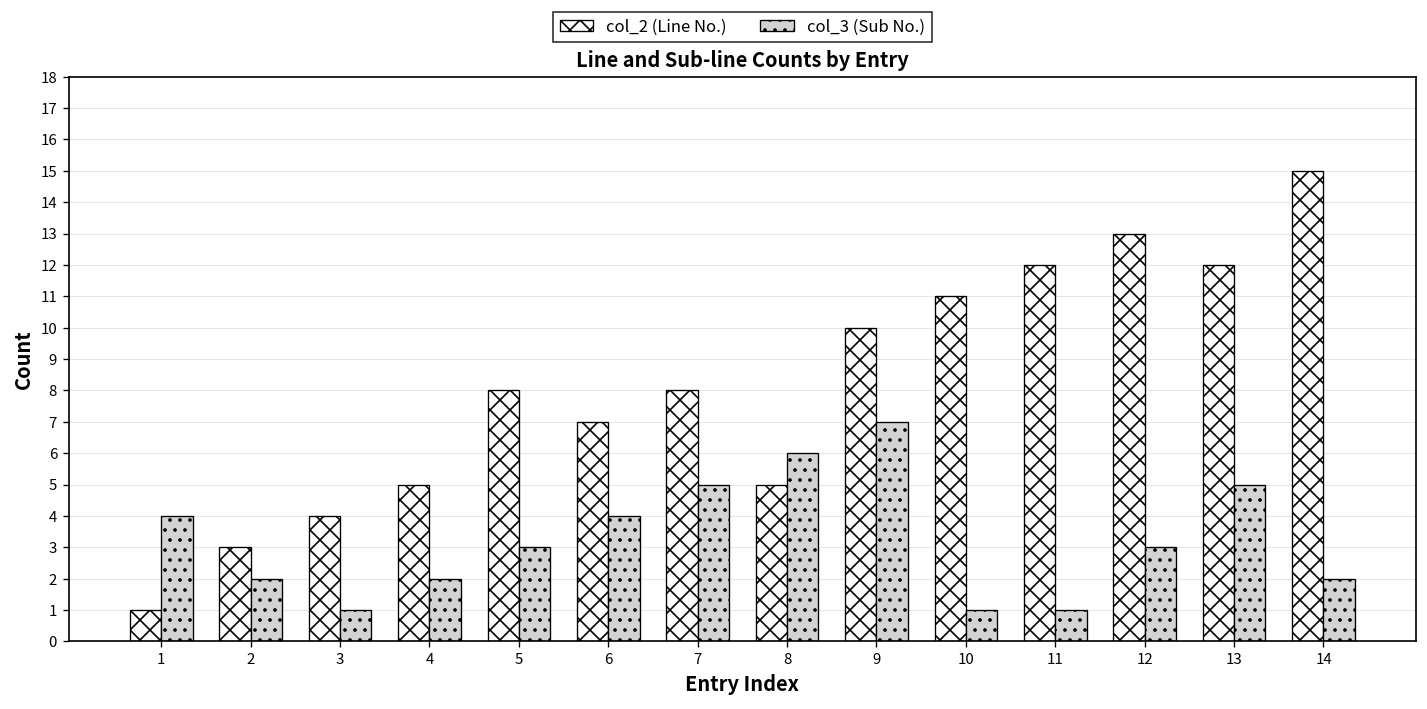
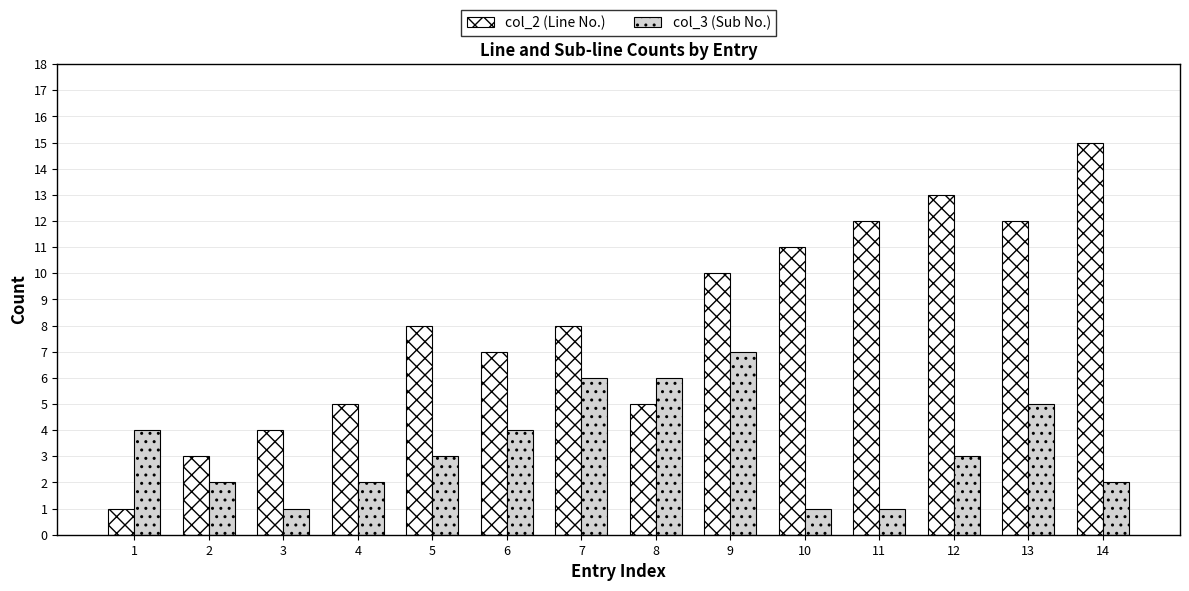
col_3 (Sub No.), 7: 5 -> 6
